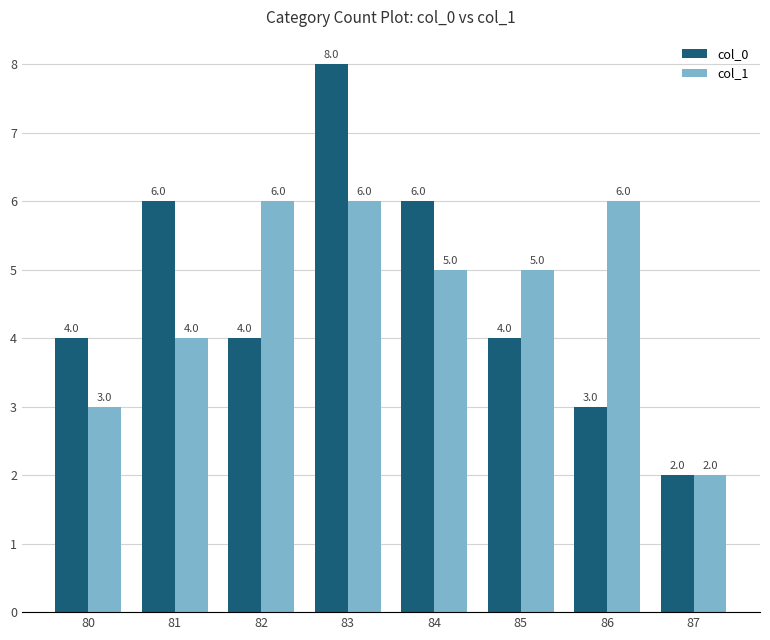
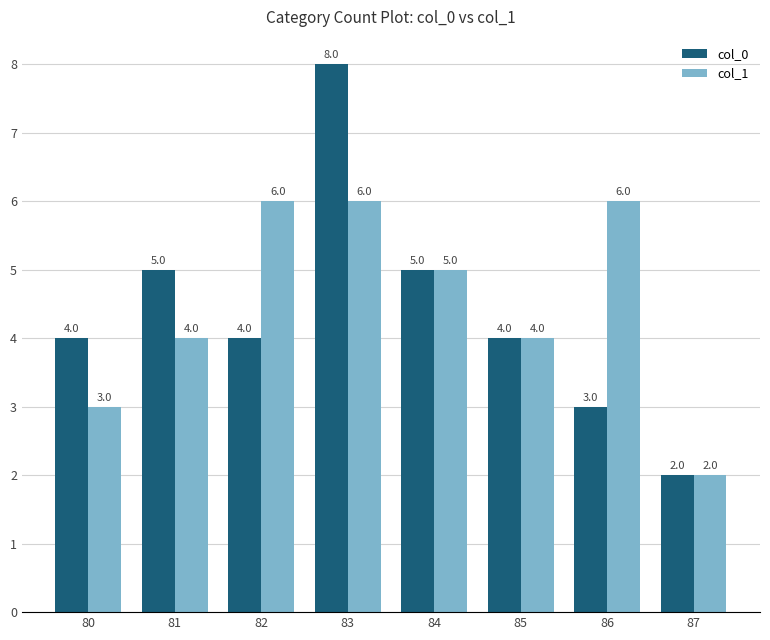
col_0, 81: 6.0 -> 5.0
col_0, 84: 6.0 -> 5.0
col_1, 85: 5.0 -> 4.0
